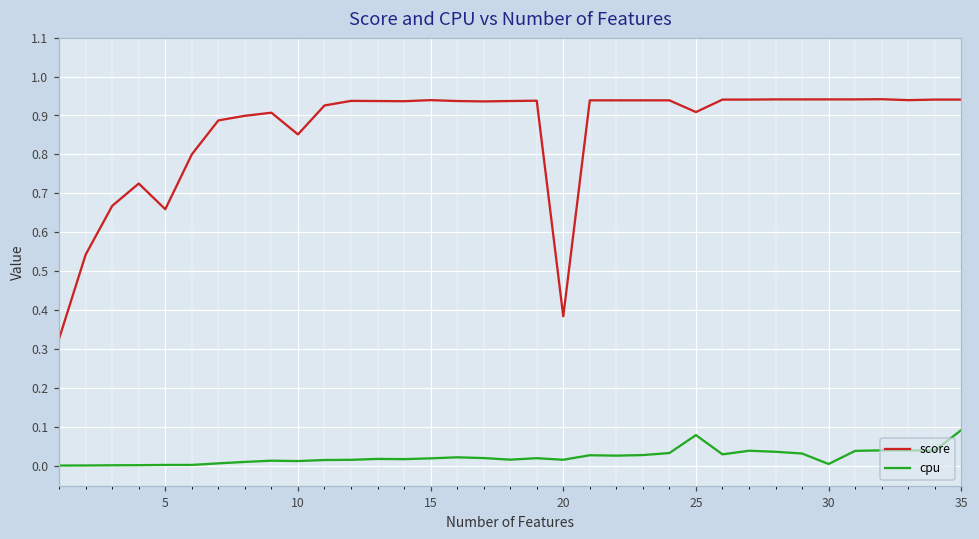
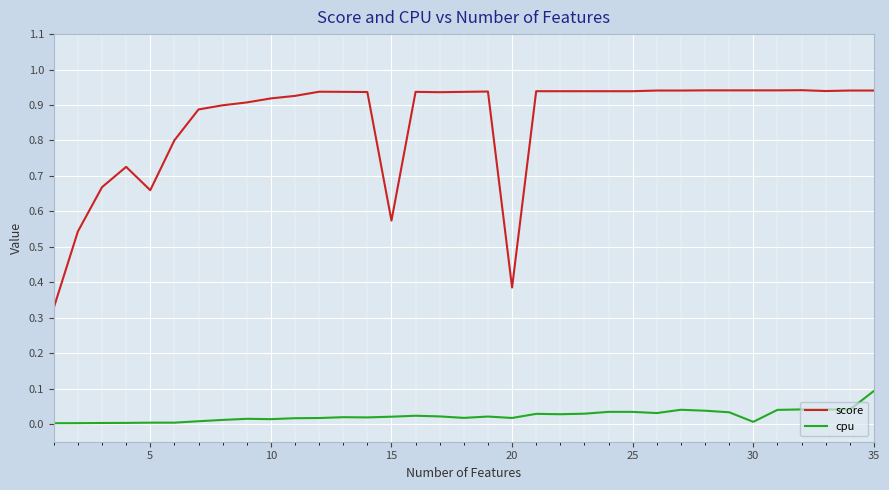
score, 10: 0.85 -> 0.92
score, 15: 0.94 -> 0.57
score, 25: 0.91 -> 0.94
cpu, 25: 0.08 -> 0.03
